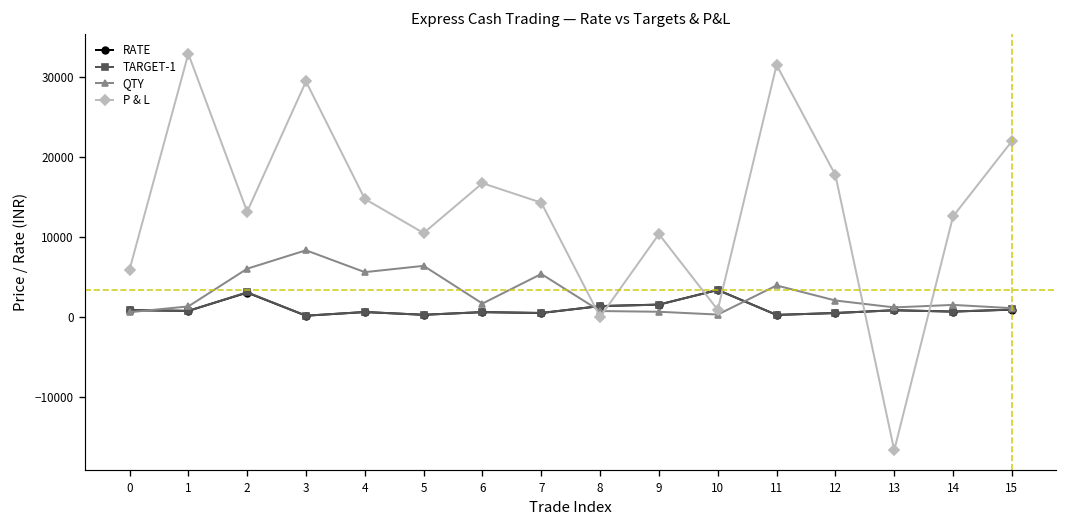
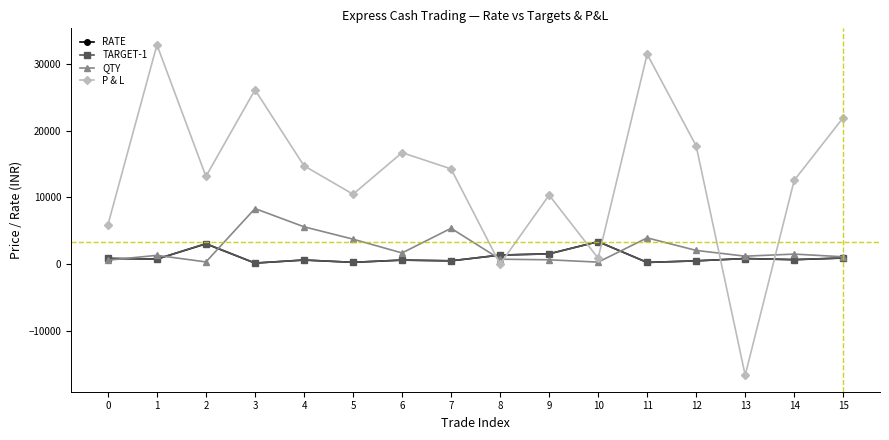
QTY, 2: 6000 -> 0
P & L, 3: 29000 -> 26000
QTY, 5: 6000 -> 4000
